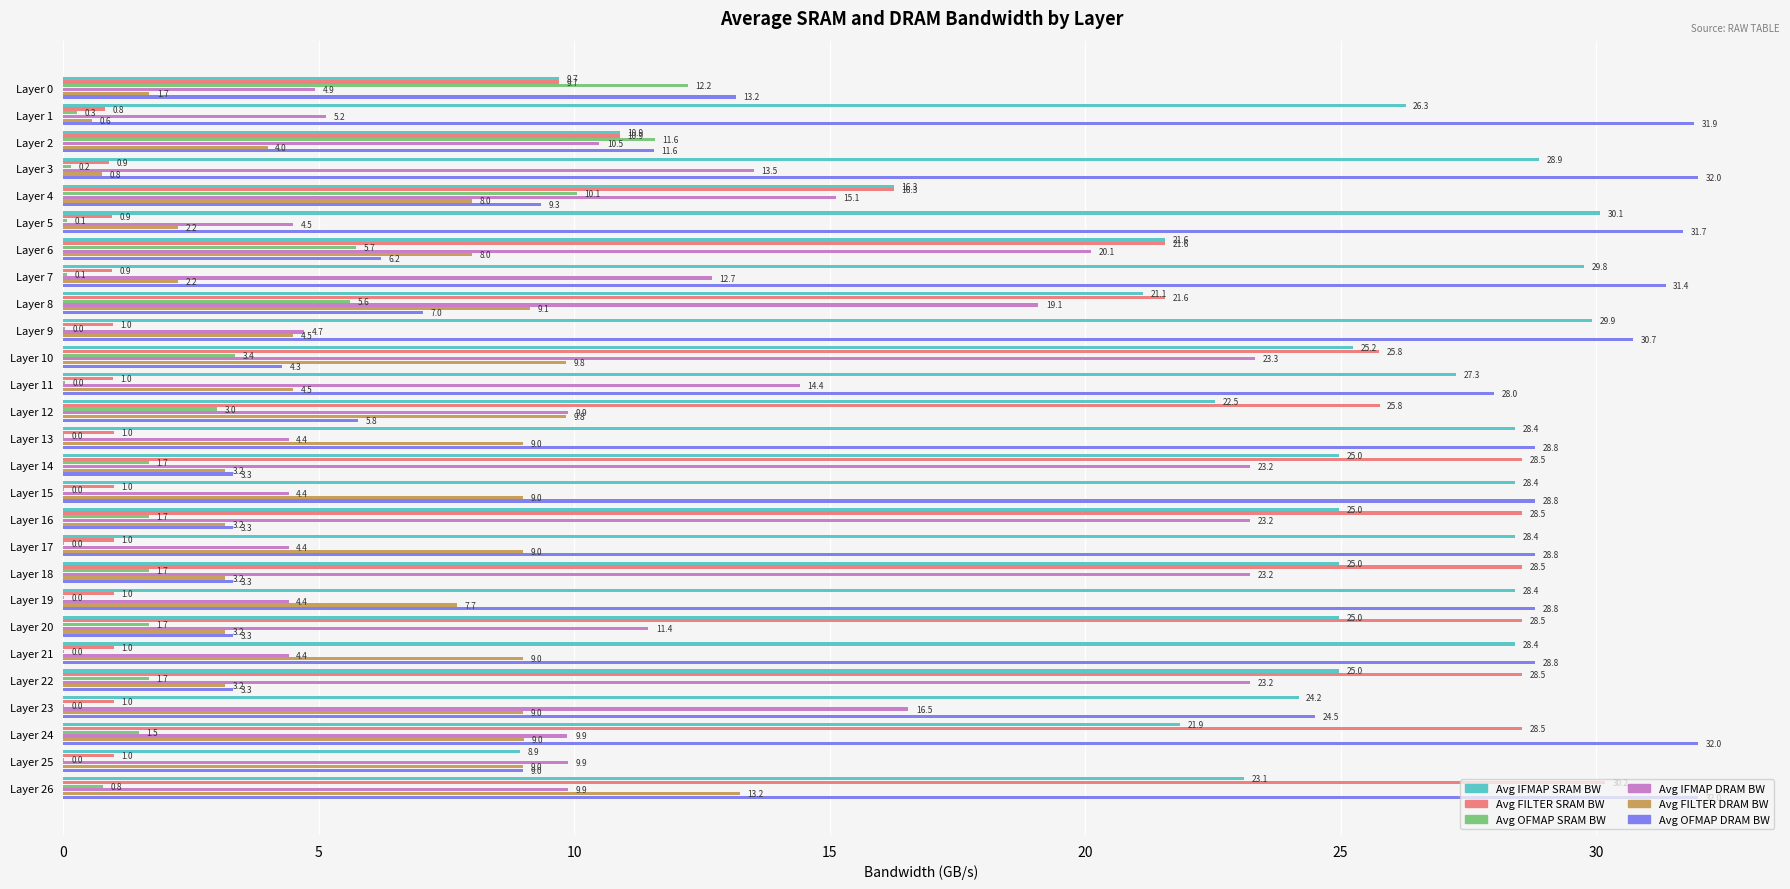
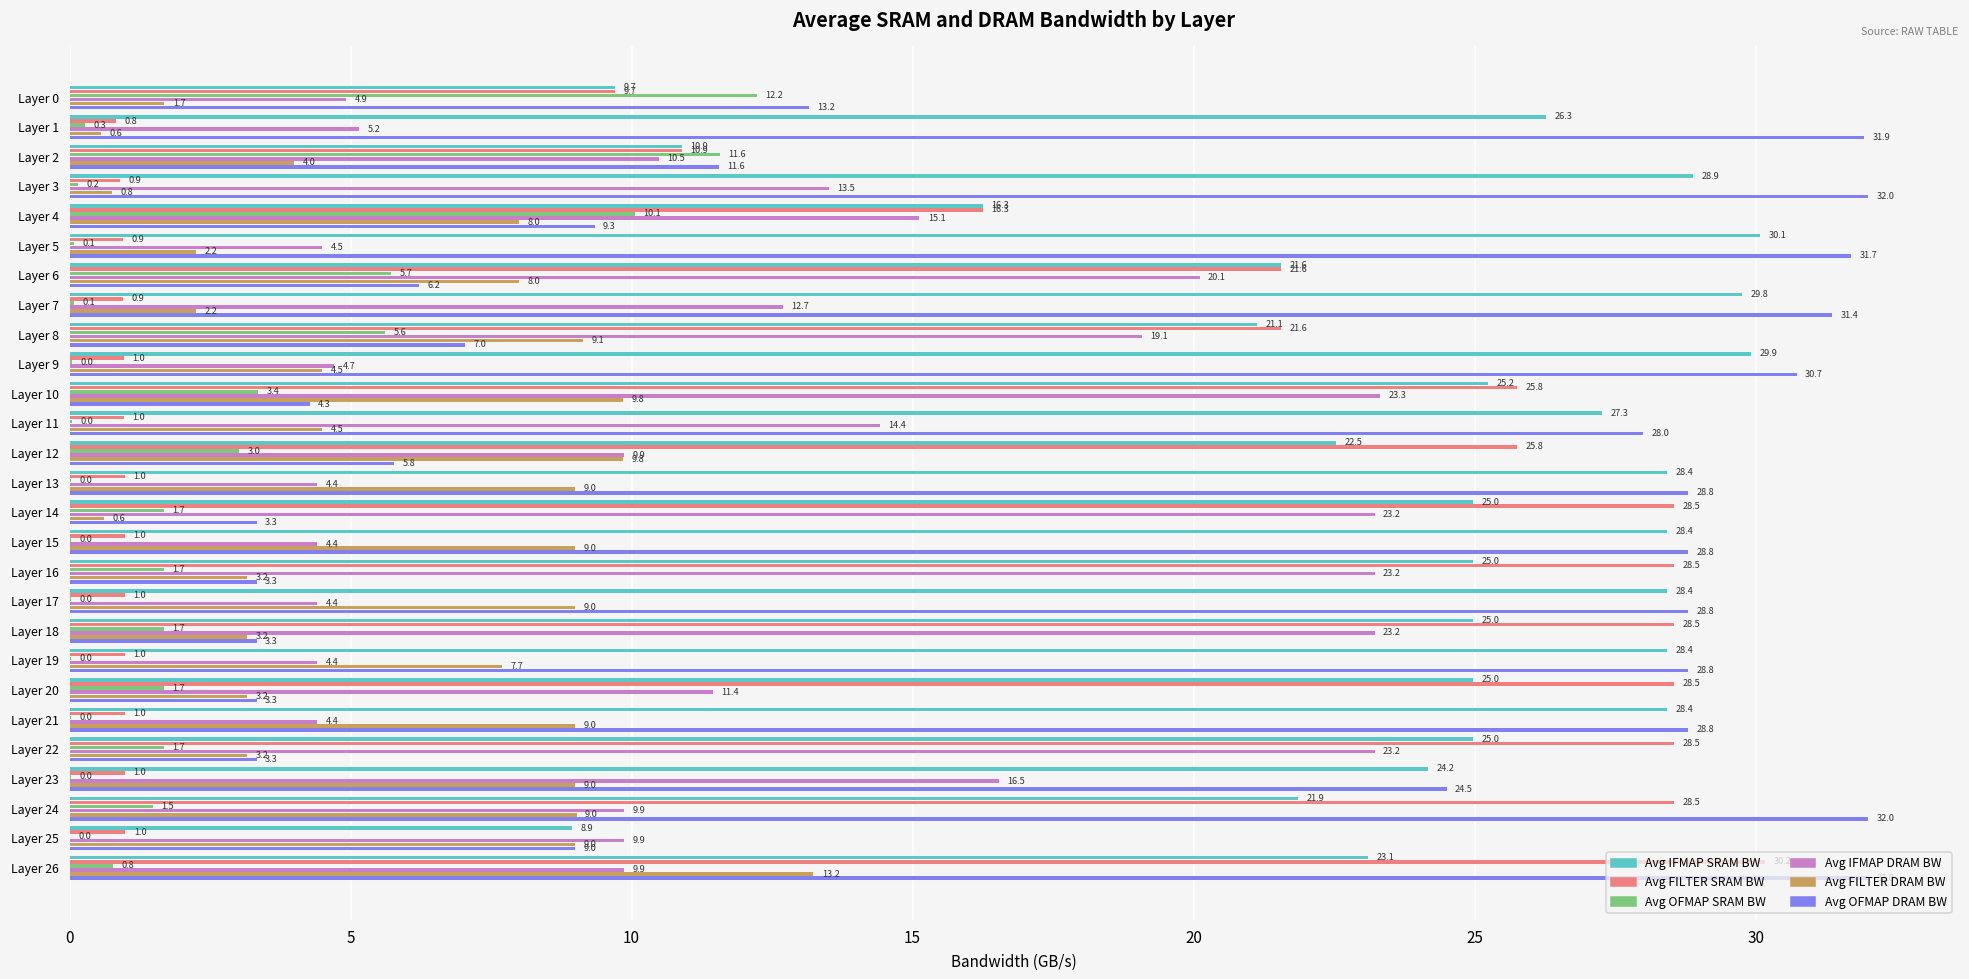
Avg FILTER DRAM BW, Layer 14: 3.2 -> 0.6
